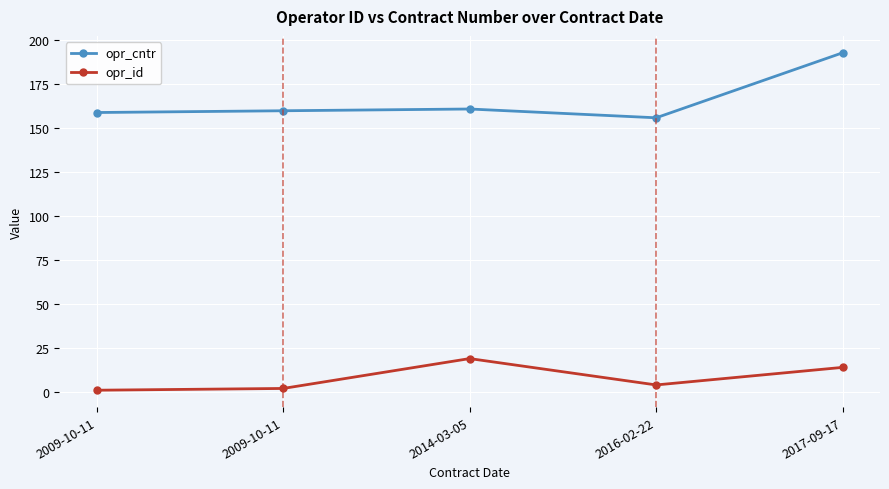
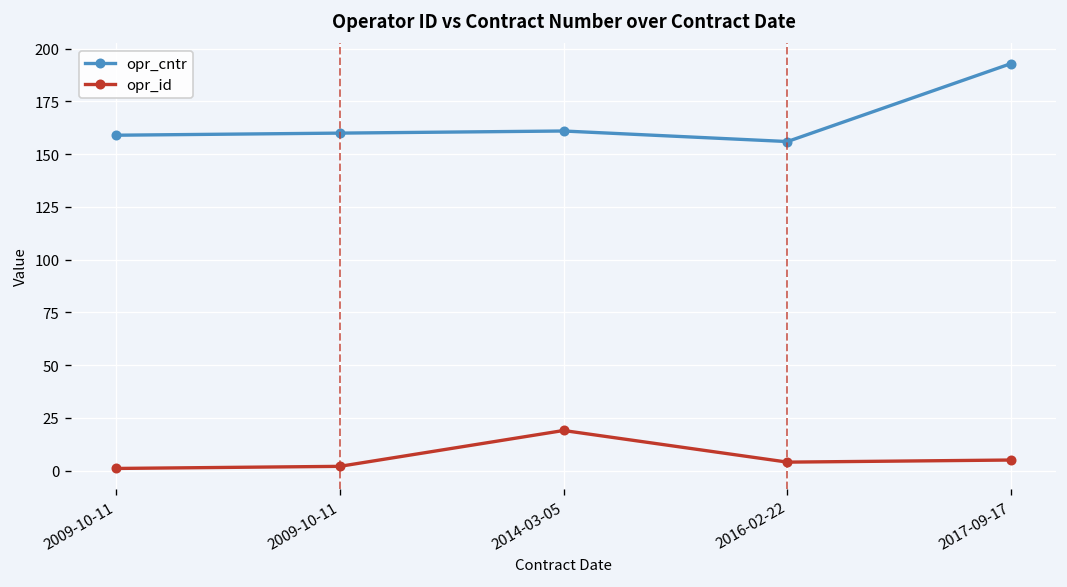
opr_id, 2017-09-17: 14 -> 5
